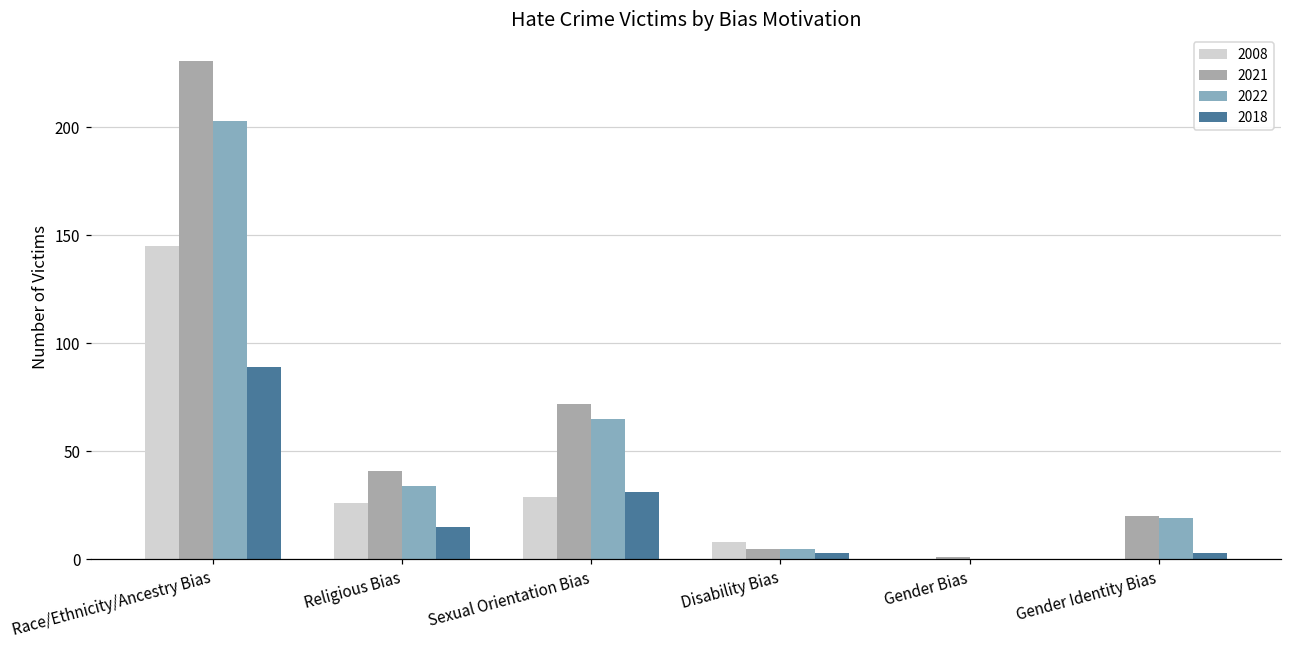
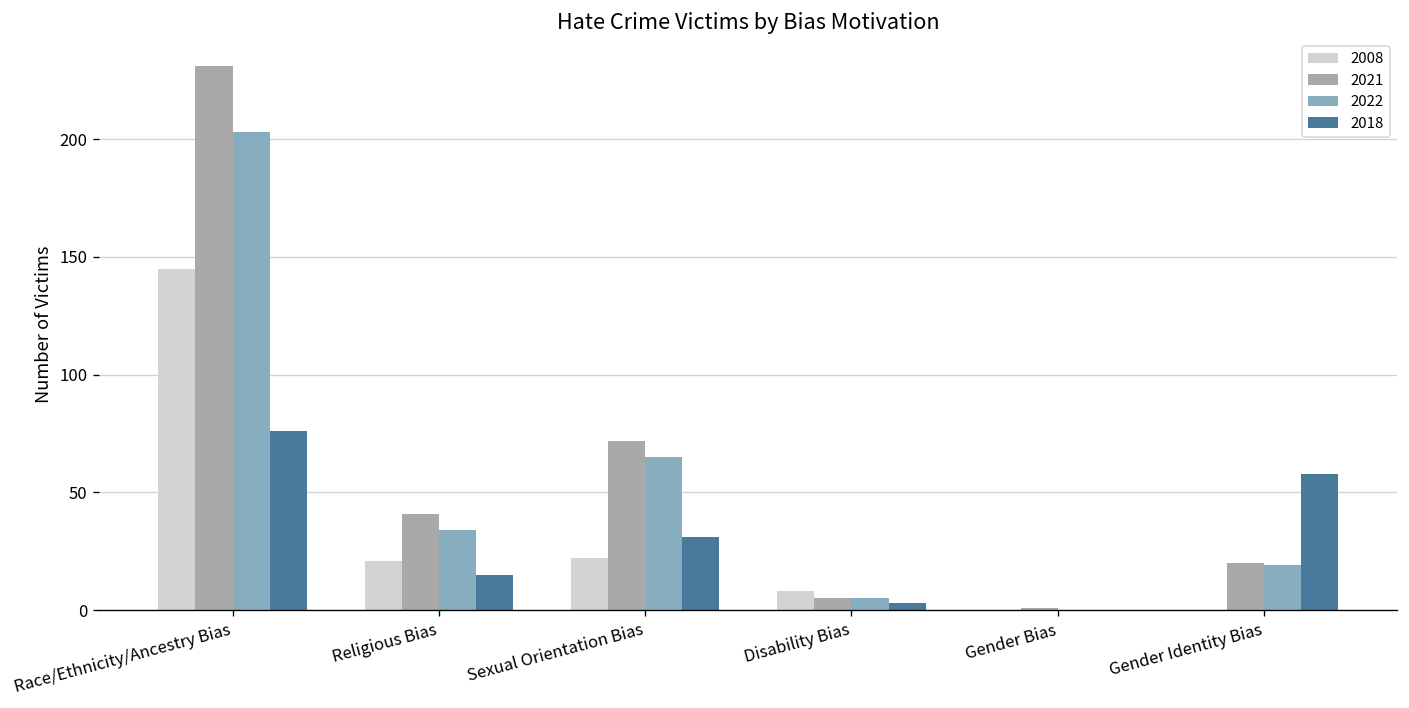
2018, Race/Ethnicity/Ancestry Bias: 89 -> 76
2008, Religious Bias: 26 -> 21
2008, Sexual Orientation Bias: 29 -> 22
2018, Gender Identity Bias: 3 -> 58
